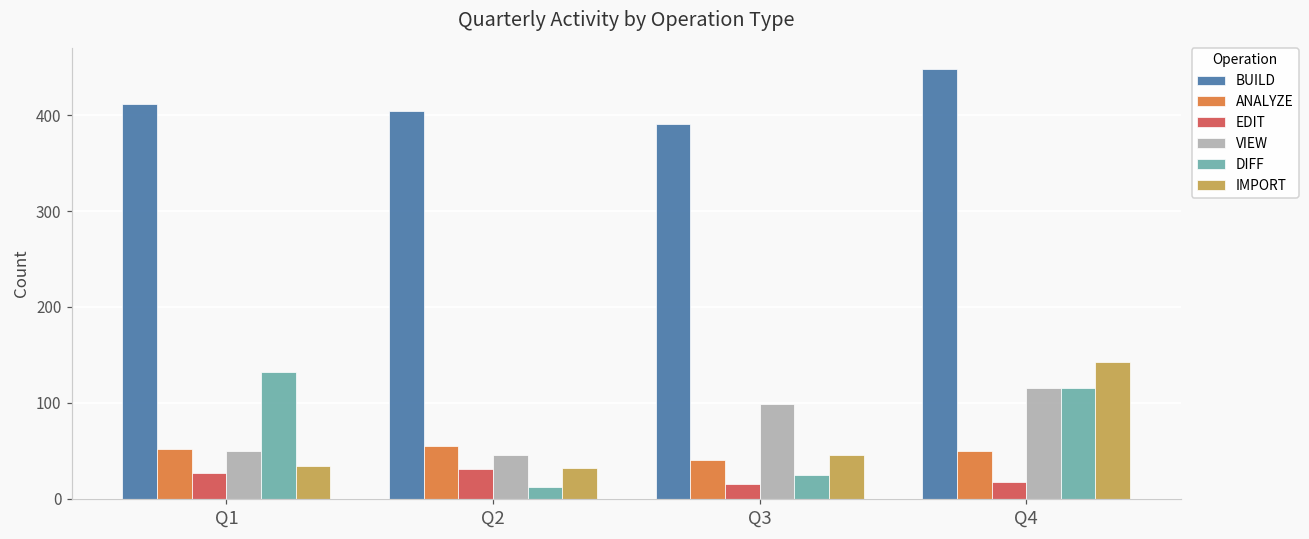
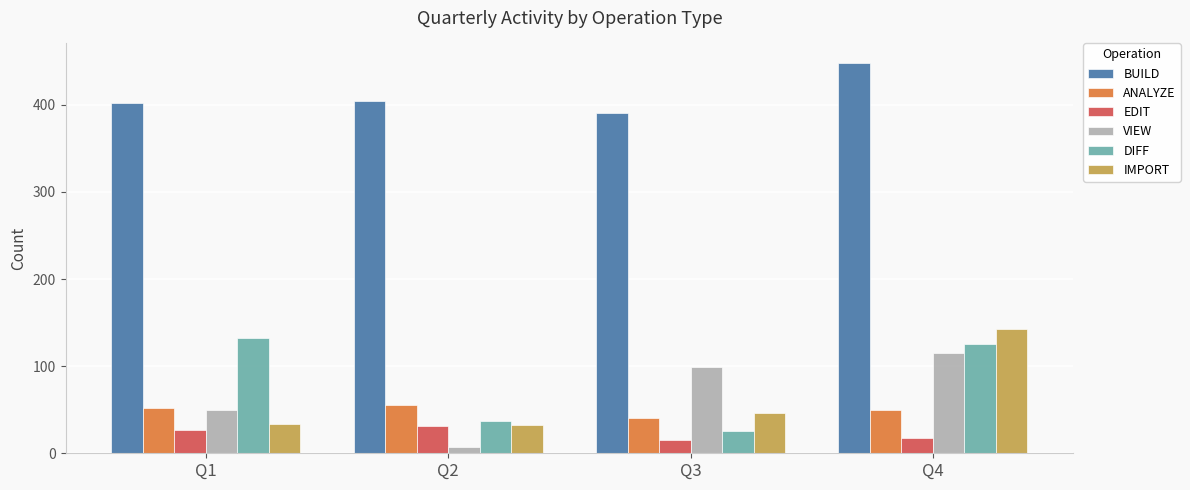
BUILD, Q1: 410 -> 400
VIEW, Q2: 50 -> 10
DIFF, Q2: 10 -> 40
DIFF, Q4: 120 -> 130
